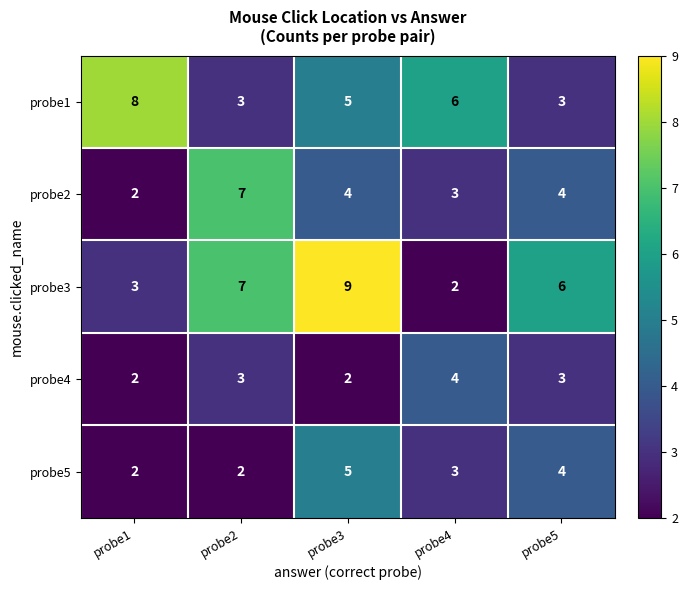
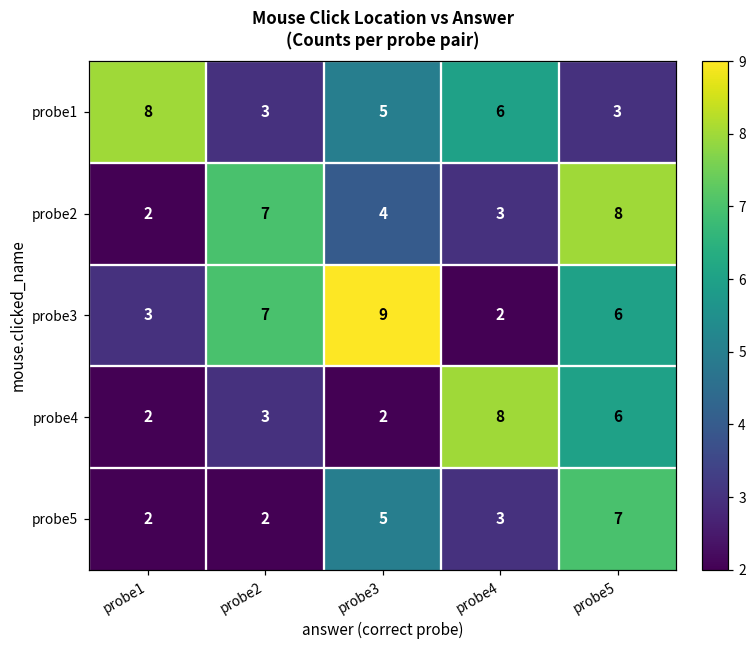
probe2, probe5: 4 -> 8
probe4, probe4: 4 -> 8
probe4, probe5: 3 -> 6
probe5, probe5: 4 -> 7
